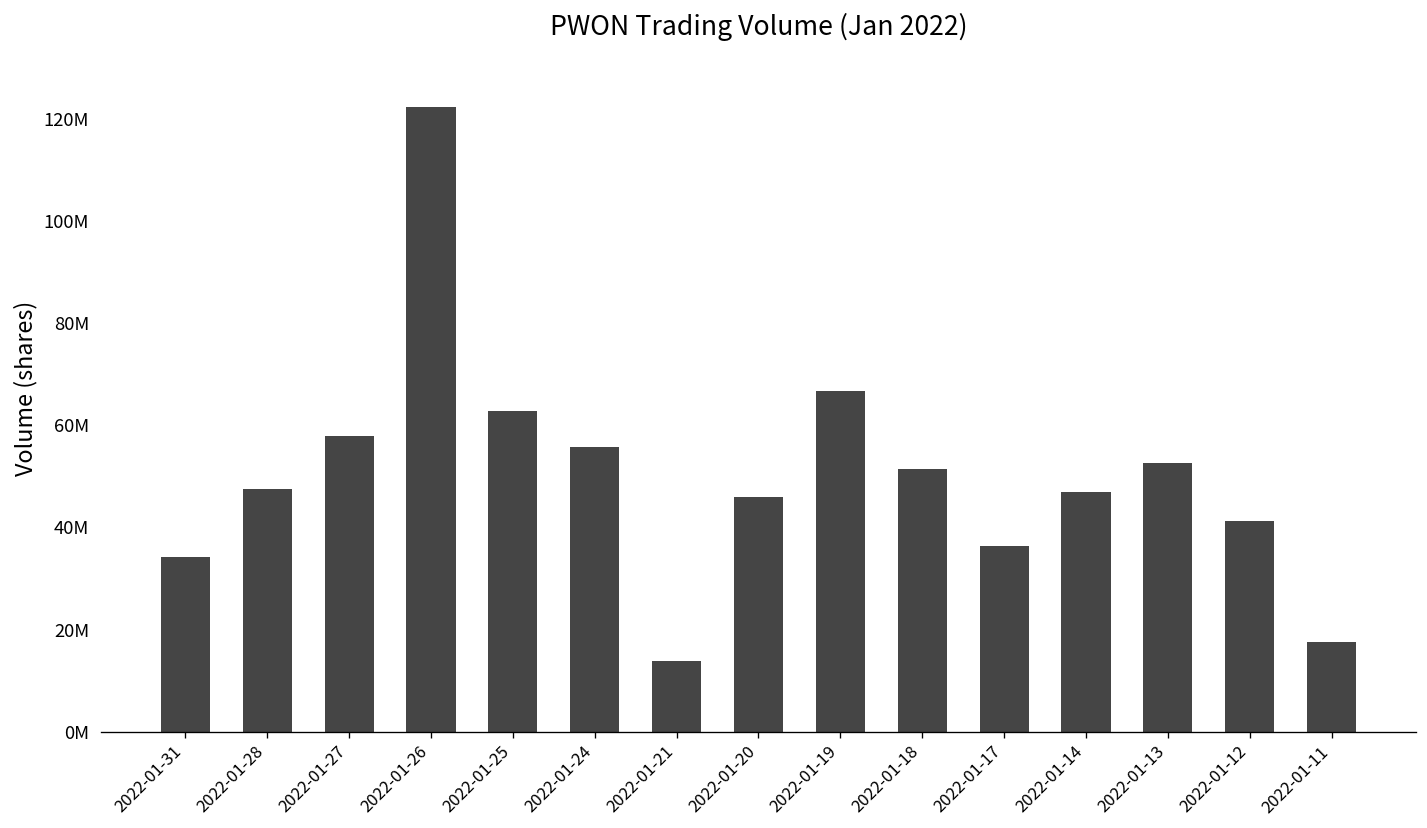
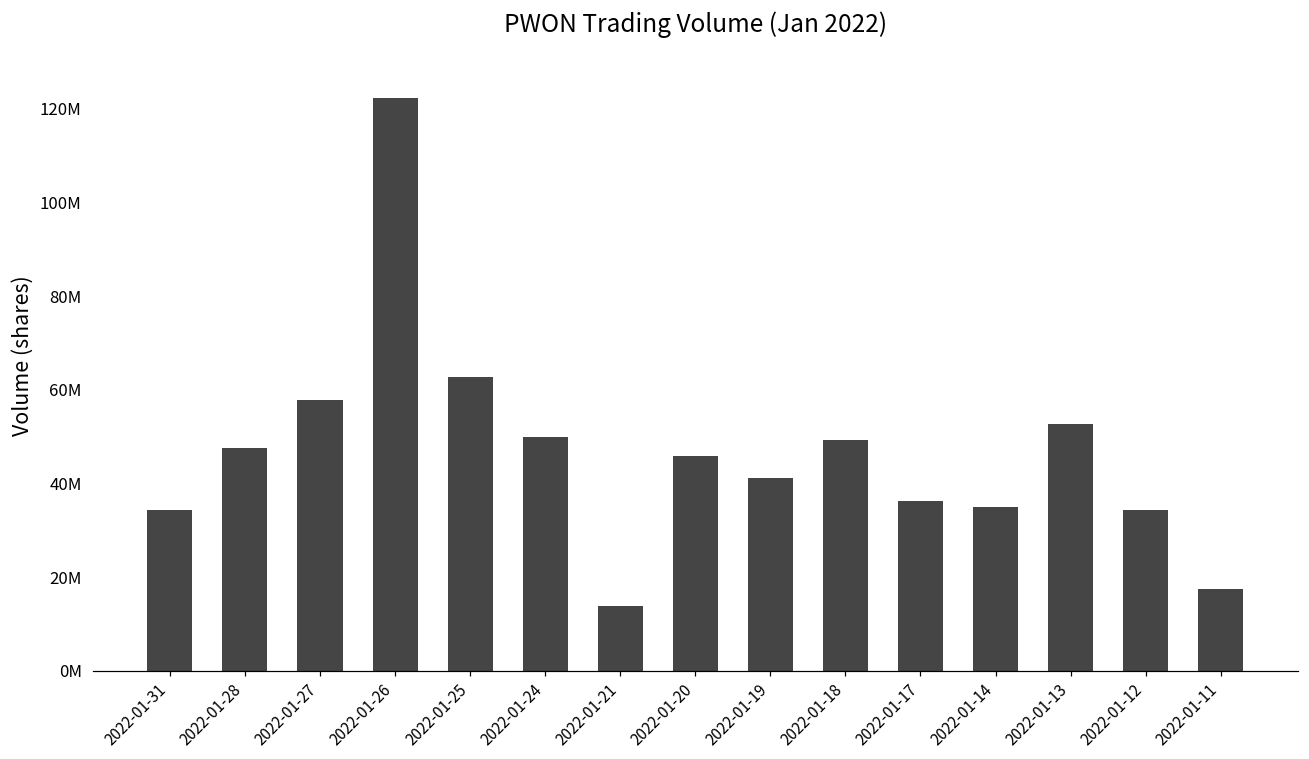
2022-01-24: 56000000 -> 50000000
2022-01-19: 67000000 -> 41000000
2022-01-18: 51000000 -> 49000000
2022-01-14: 47000000 -> 35000000
2022-01-12: 41000000 -> 34000000
